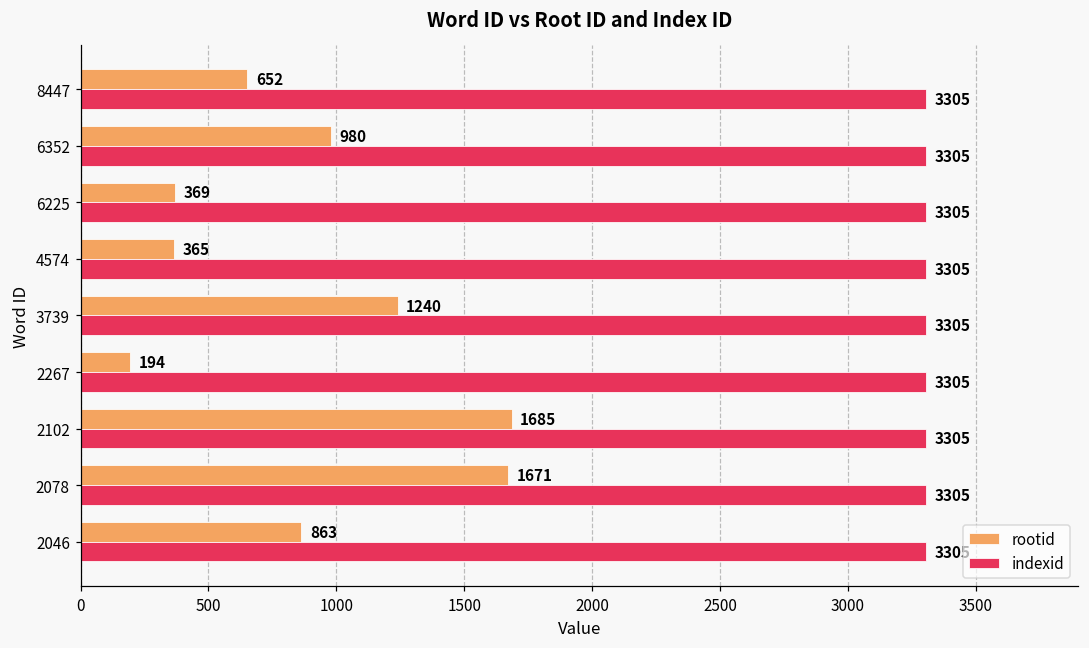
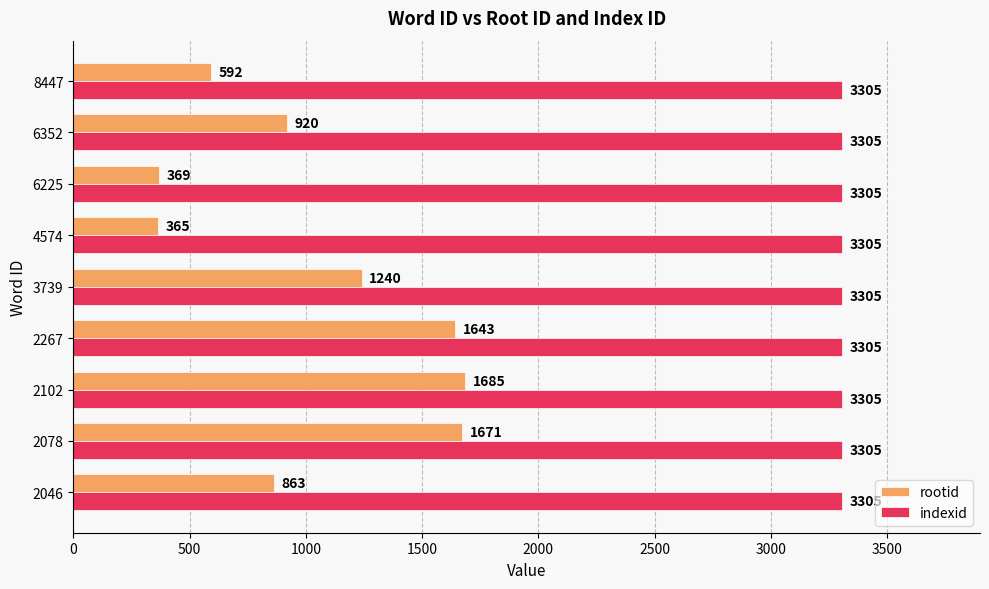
rootid, 8447: 652 -> 592
rootid, 6352: 980 -> 920
rootid, 2267: 194 -> 1643
